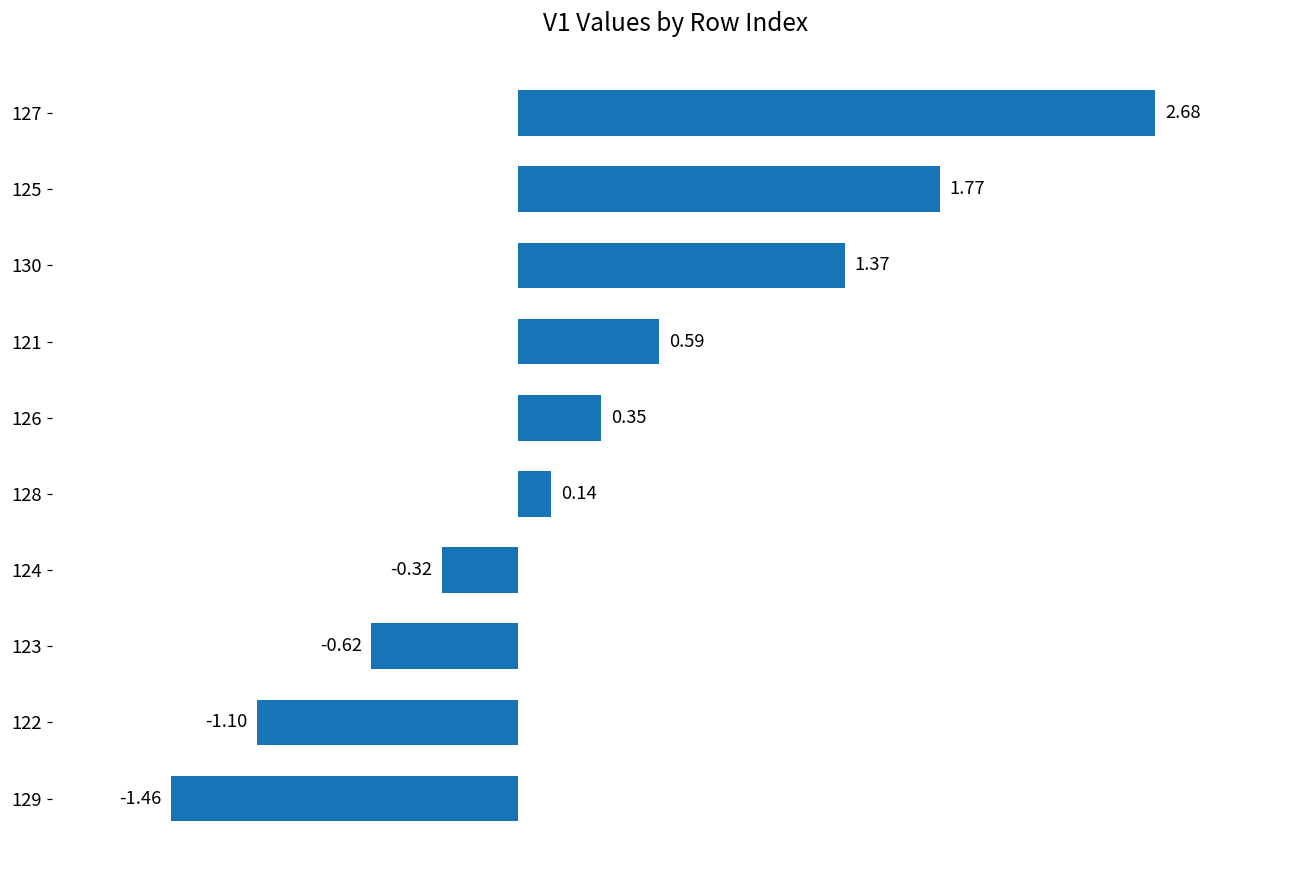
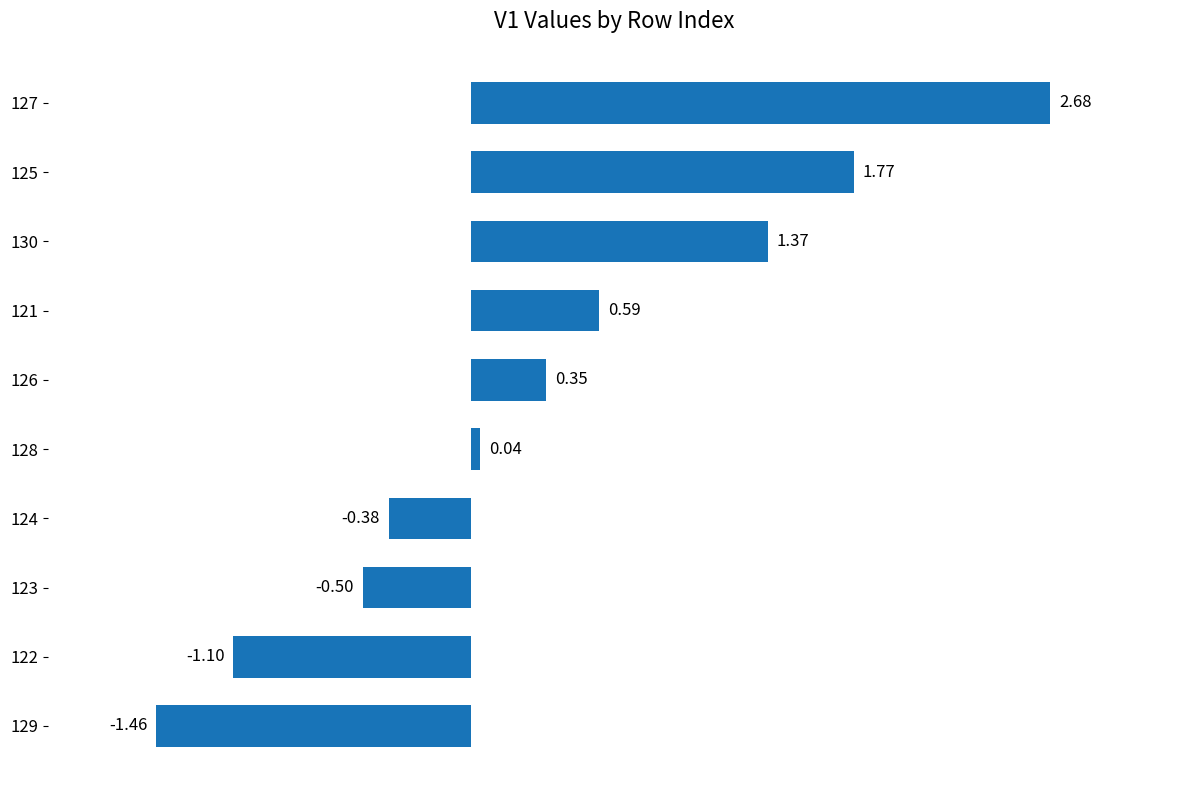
128: 0.14 -> 0.04
124: -0.32 -> -0.38
123: -0.62 -> -0.50
